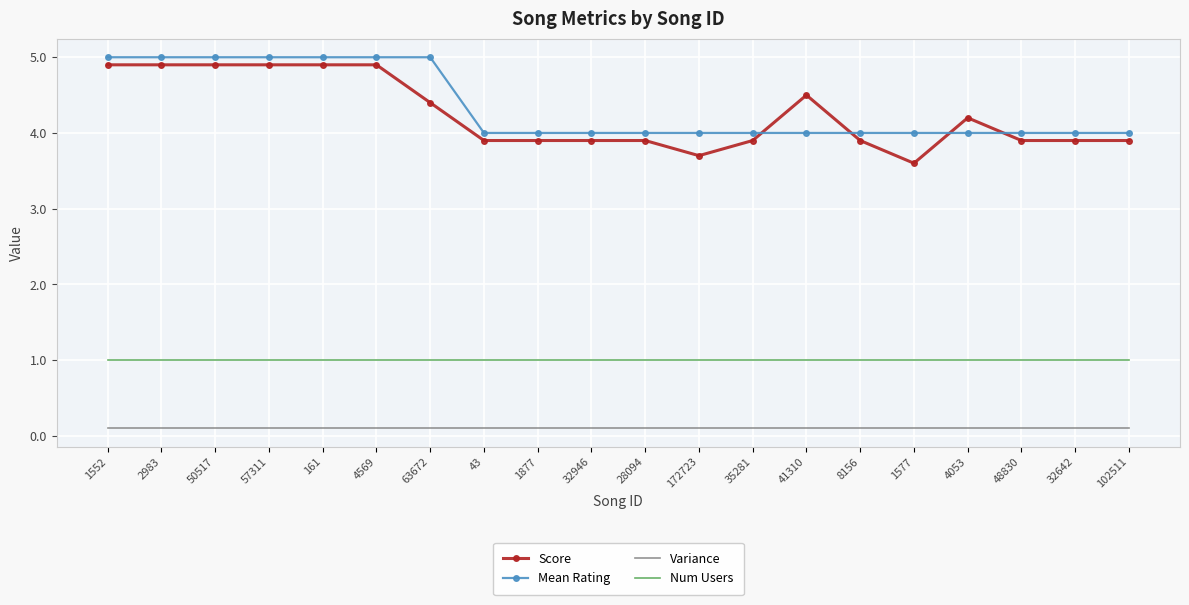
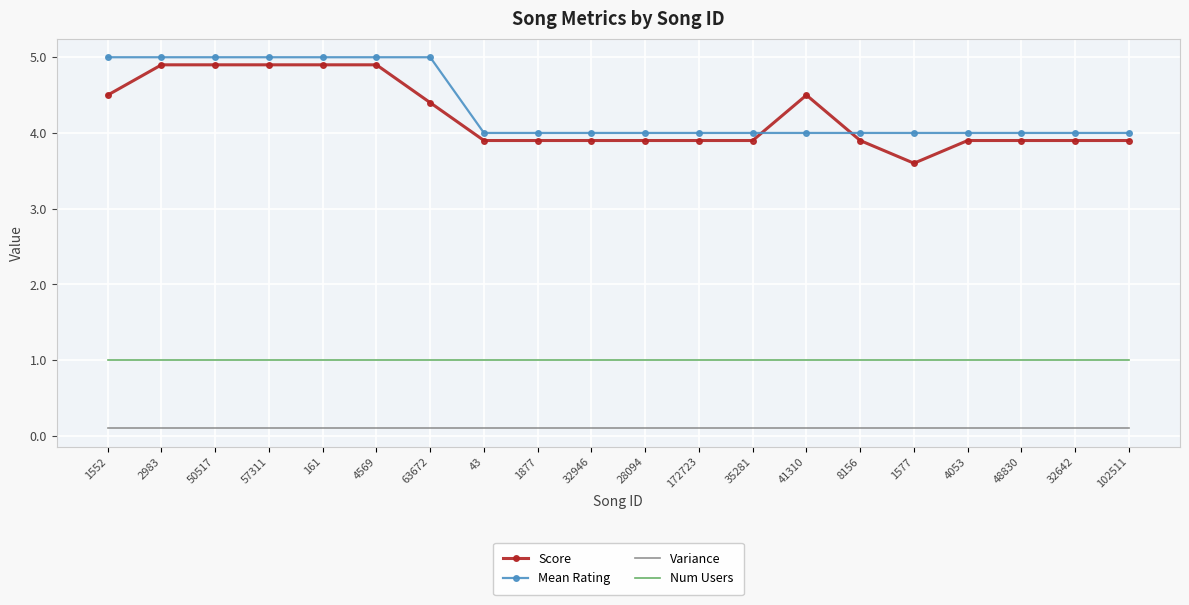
Score, 1552: 4.9 -> 4.5
Score, 172723: 3.7 -> 3.9
Score, 4053: 4.2 -> 3.9
